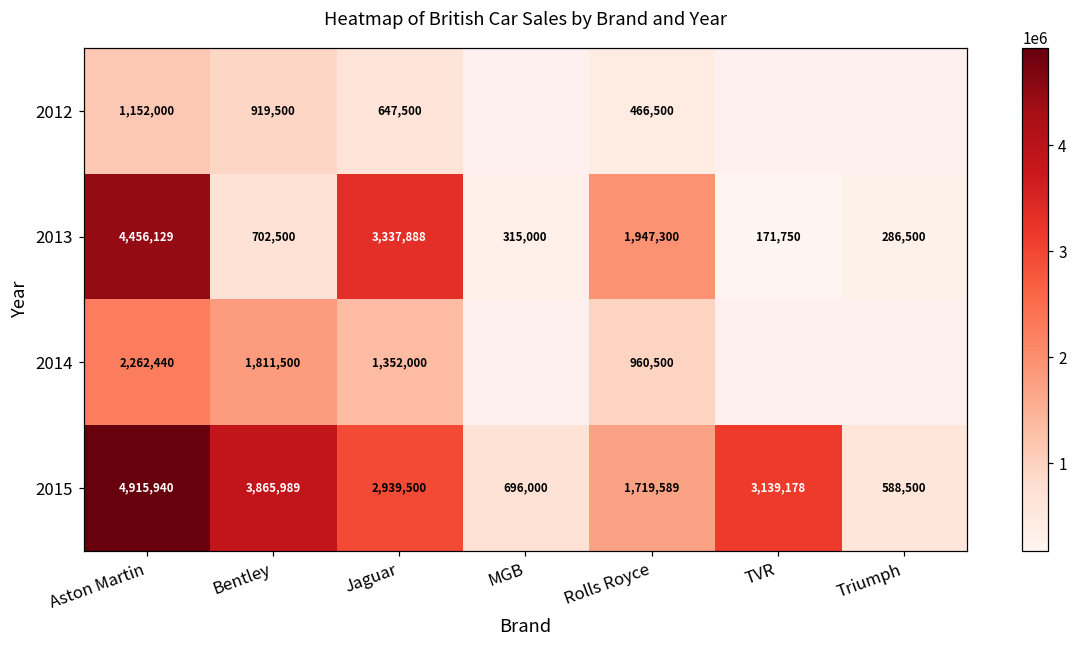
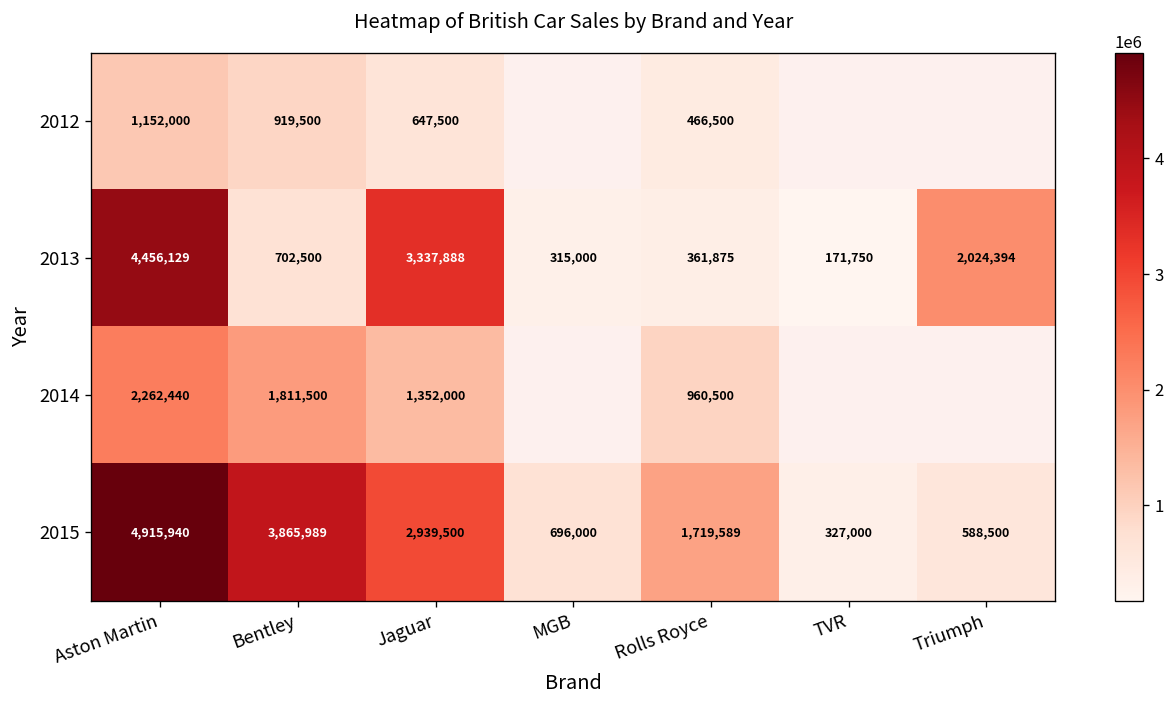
2013, Rolls Royce: 1,947,300 -> 361,875
2013, Triumph: 286,500 -> 2,024,394
2015, TVR: 3,139,178 -> 327,000
